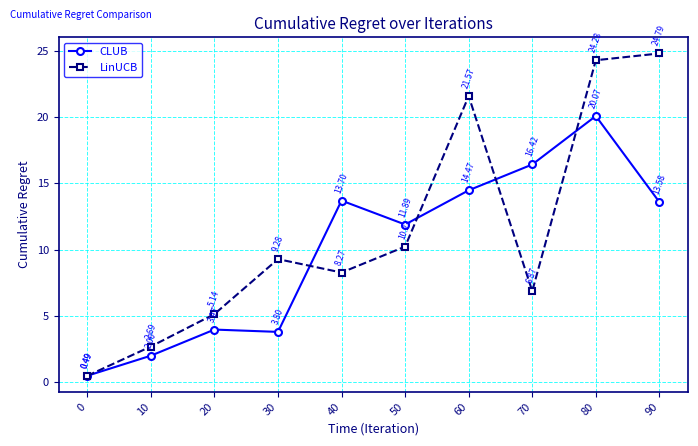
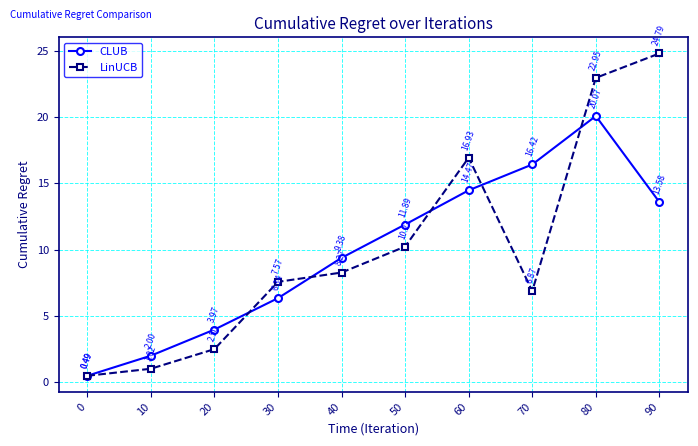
LinUCB, 10: 2.69 -> 1.02
LinUCB, 20: 5.14 -> 2.50
CLUB, 30: 3.80 -> 6.34
LinUCB, 30: 9.28 -> 7.57
CLUB, 40: 13.70 -> 9.38
LinUCB, 60: 21.57 -> 16.93
LinUCB, 80: 24.28 -> 22.95
